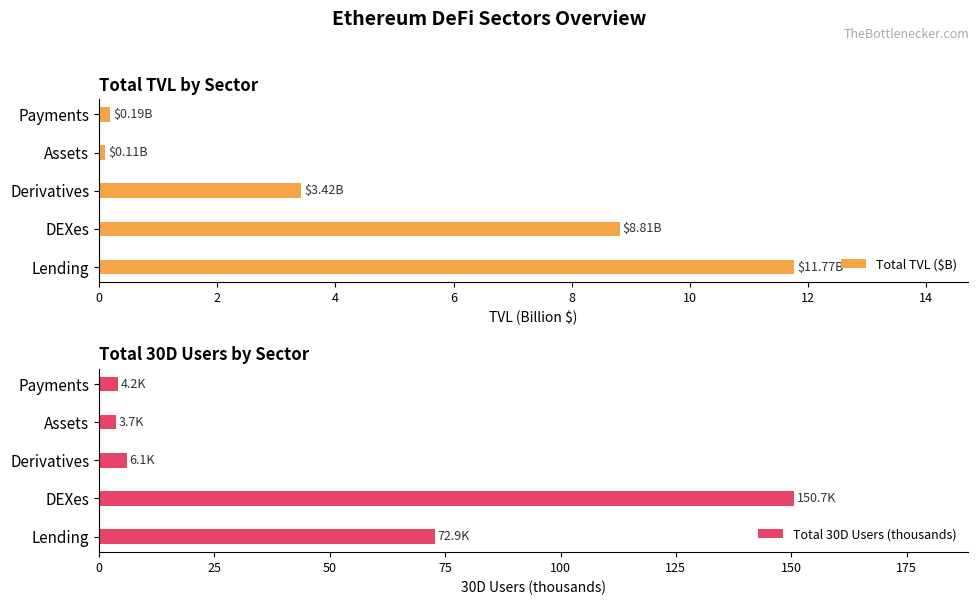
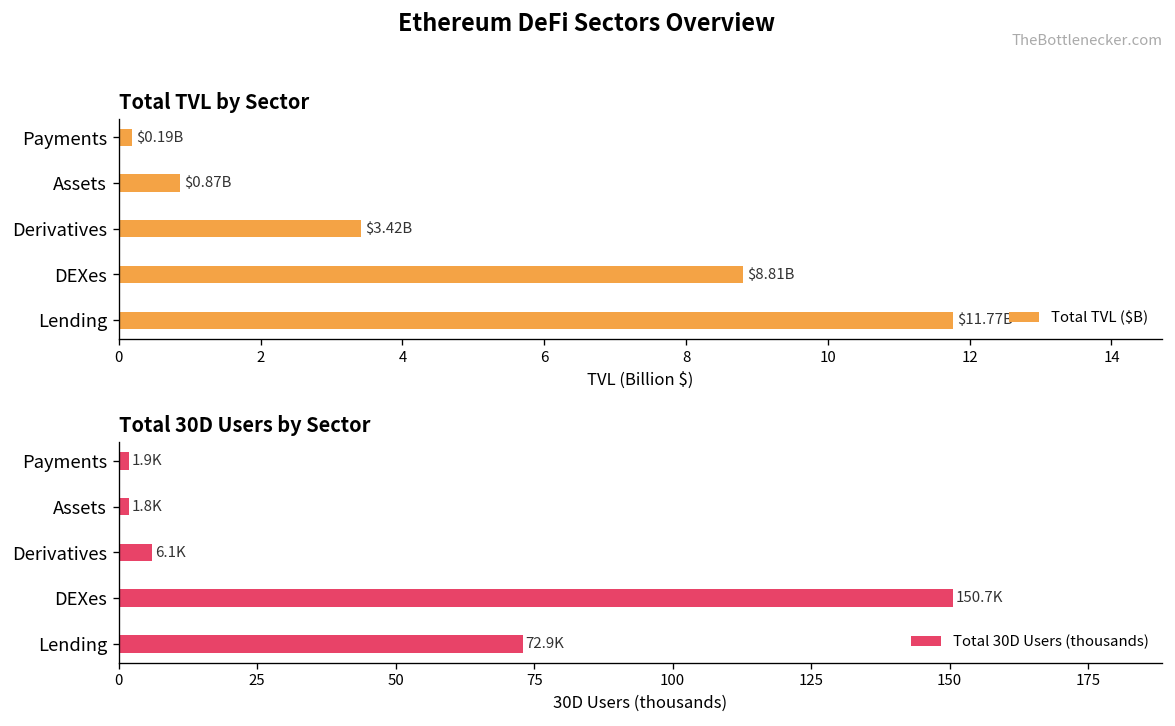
Total TVL by Sector, Assets: $0.11B -> $0.87B
Total 30D Users by Sector, Payments: 4.2K -> 1.9K
Total 30D Users by Sector, Assets: 3.7K -> 1.8K
